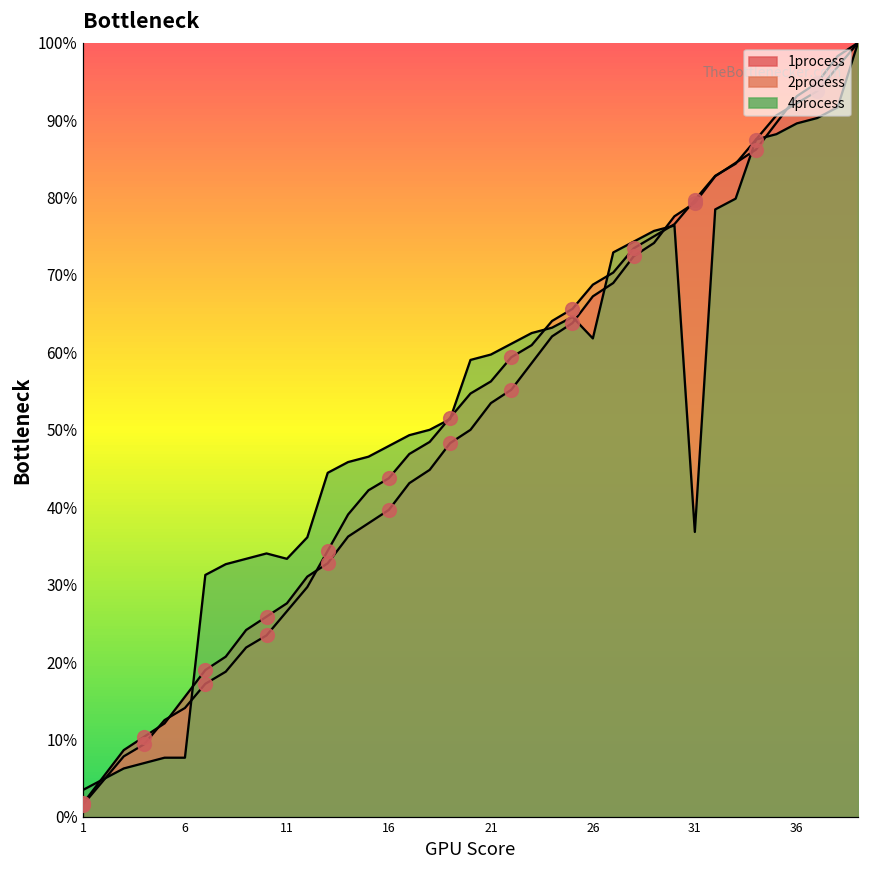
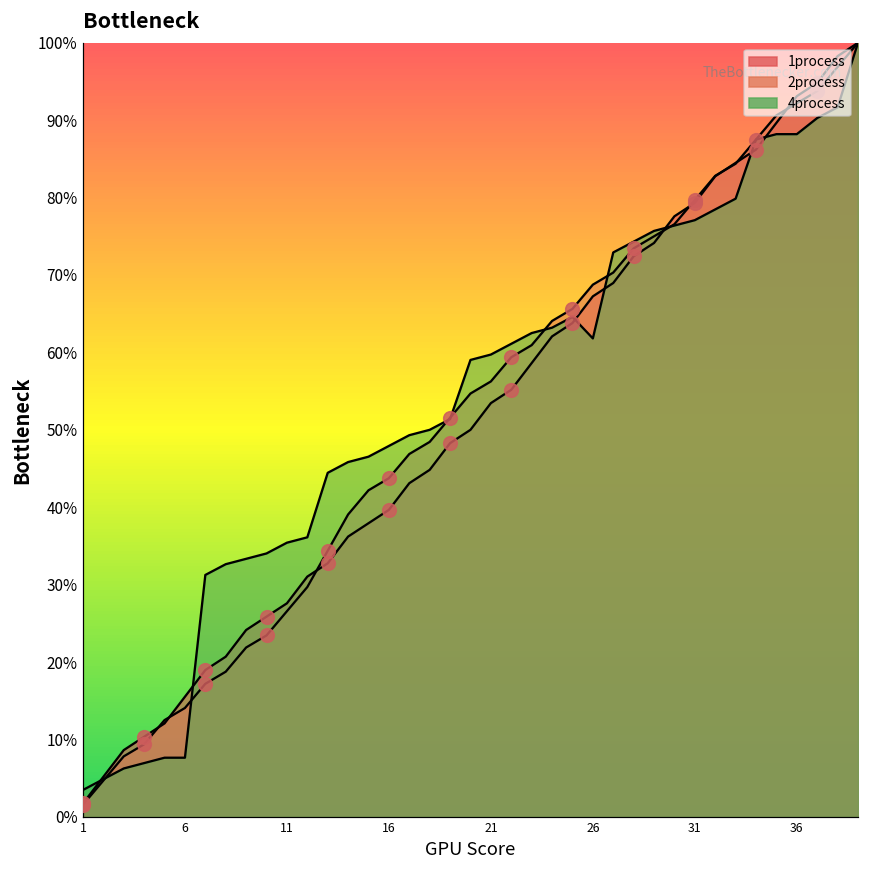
4process, 11: 33% -> 35%
4process, 31: 37% -> 77%
4process, 36: 90% -> 88%
